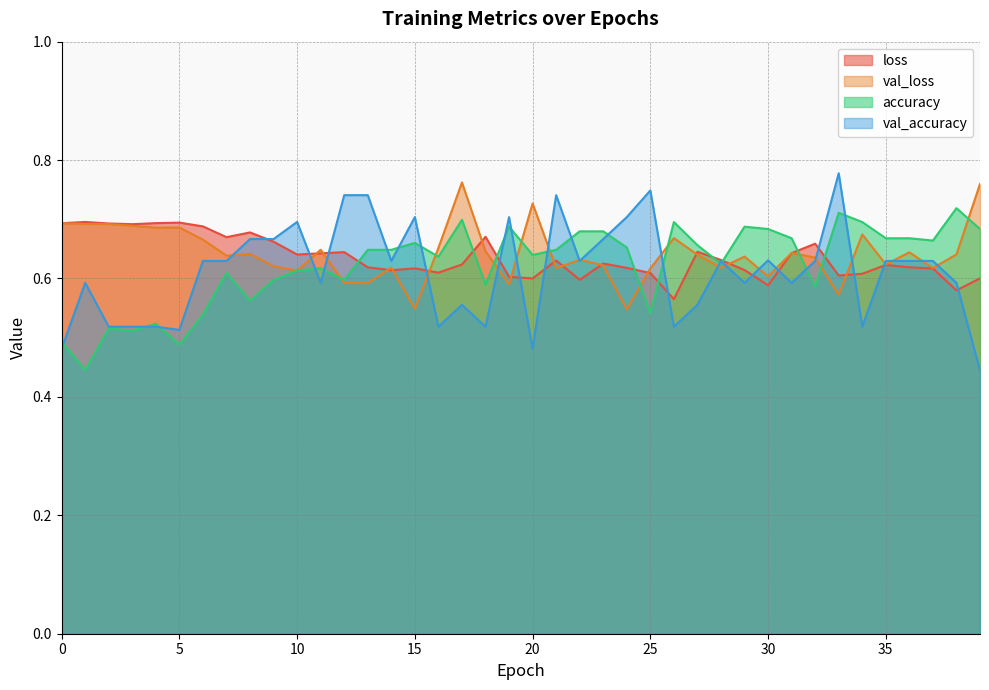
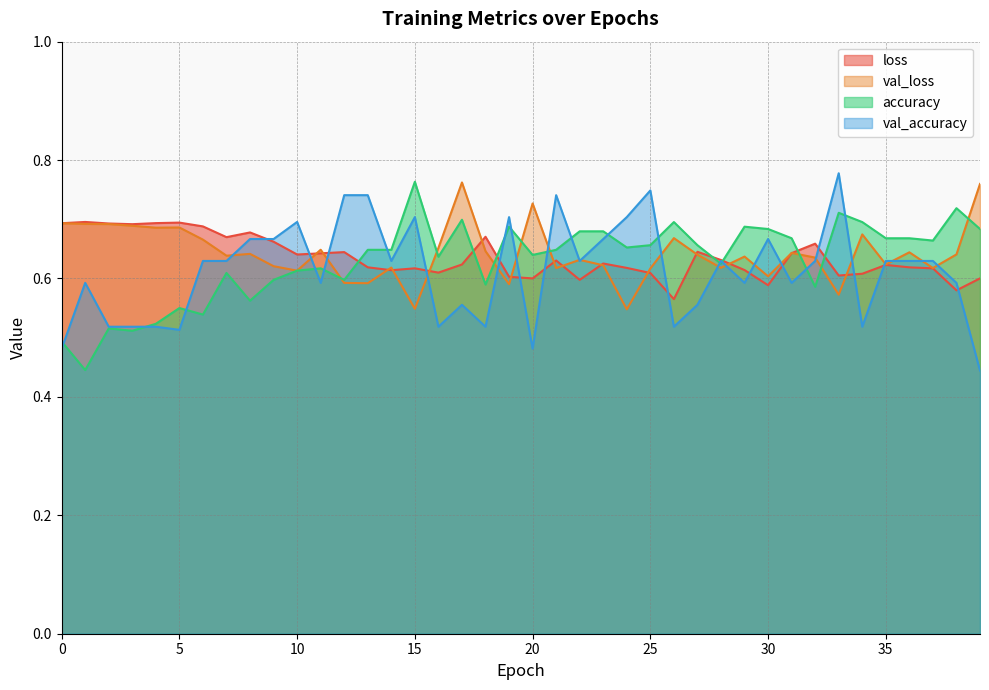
accuracy, 5: 0.49 -> 0.55
accuracy, 15: 0.66 -> 0.76
accuracy, 25: 0.54 -> 0.66
val_accuracy, 30: 0.63 -> 0.67
